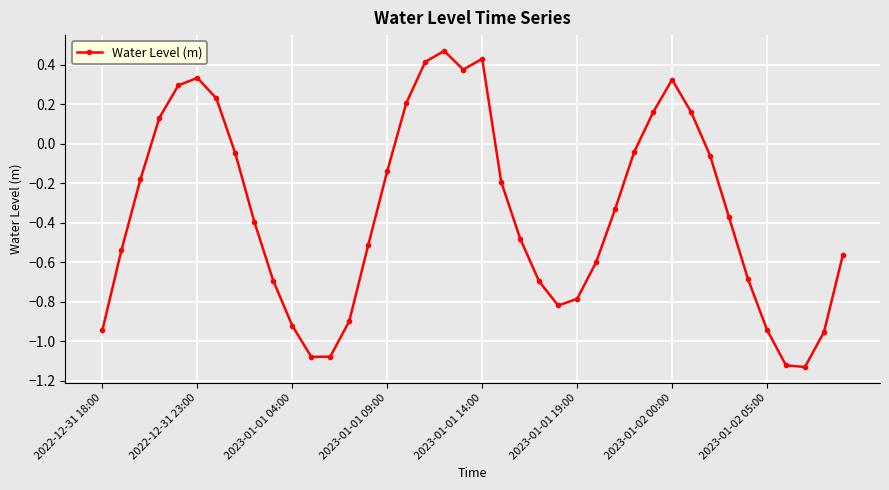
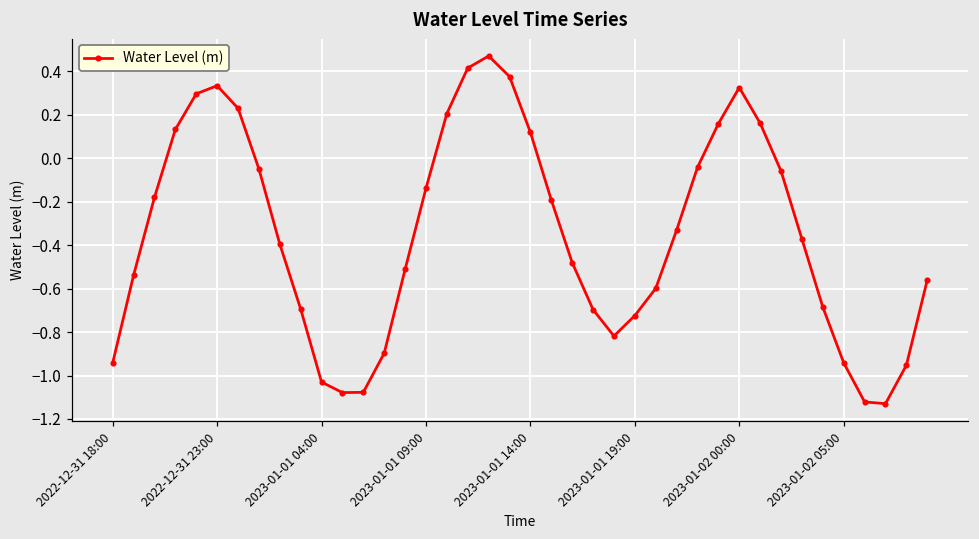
2023-01-01 04:00: -0.92 -> -1.03
2023-01-01 14:00: 0.43 -> 0.12
2023-01-01 19:00: -0.78 -> -0.72
